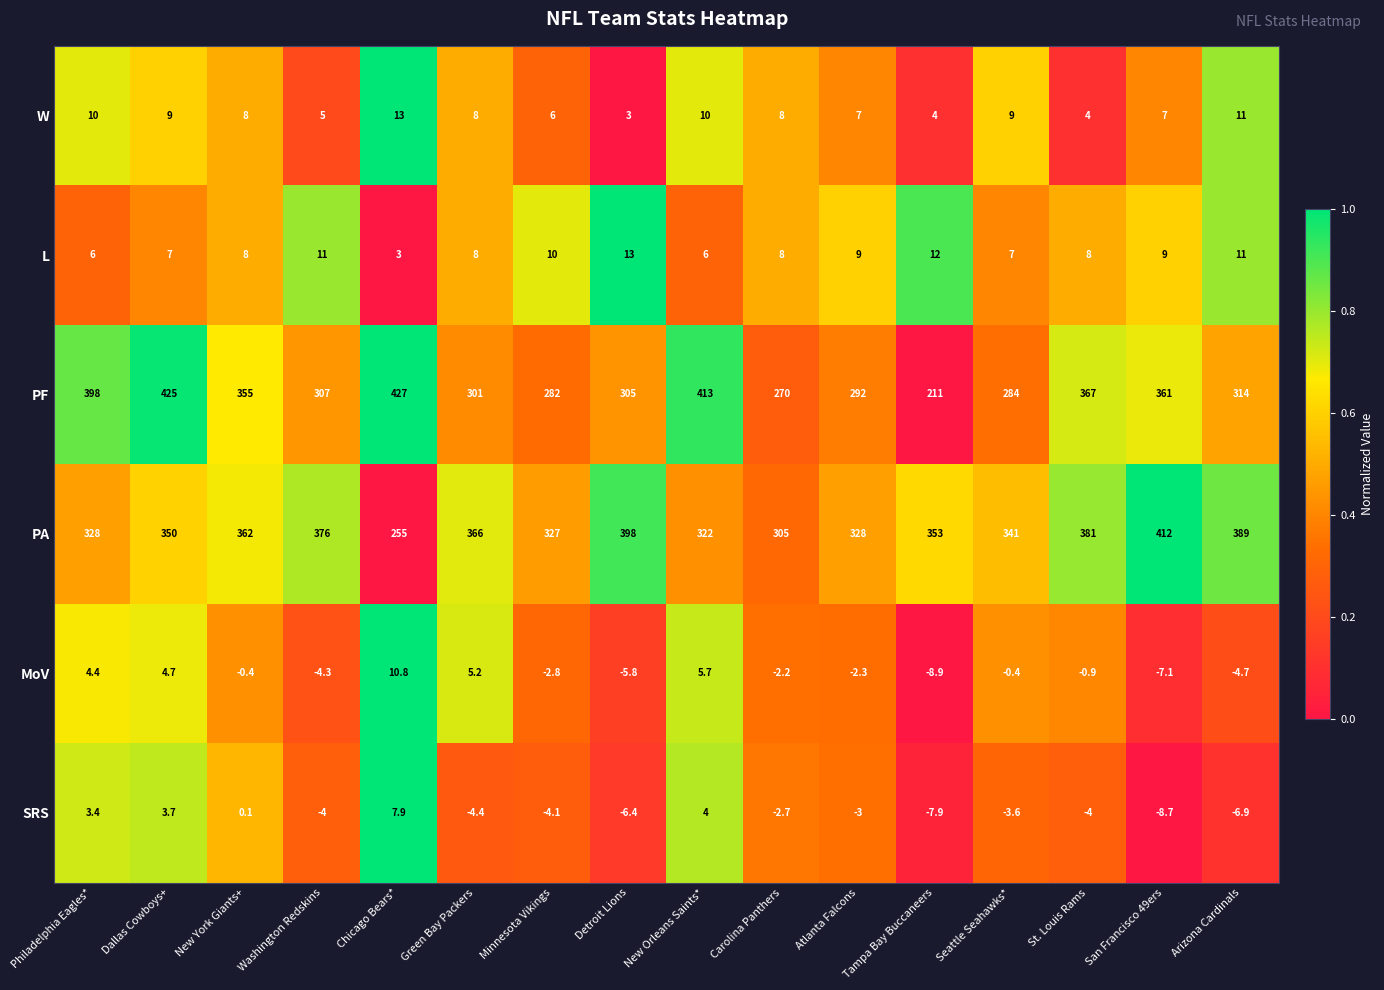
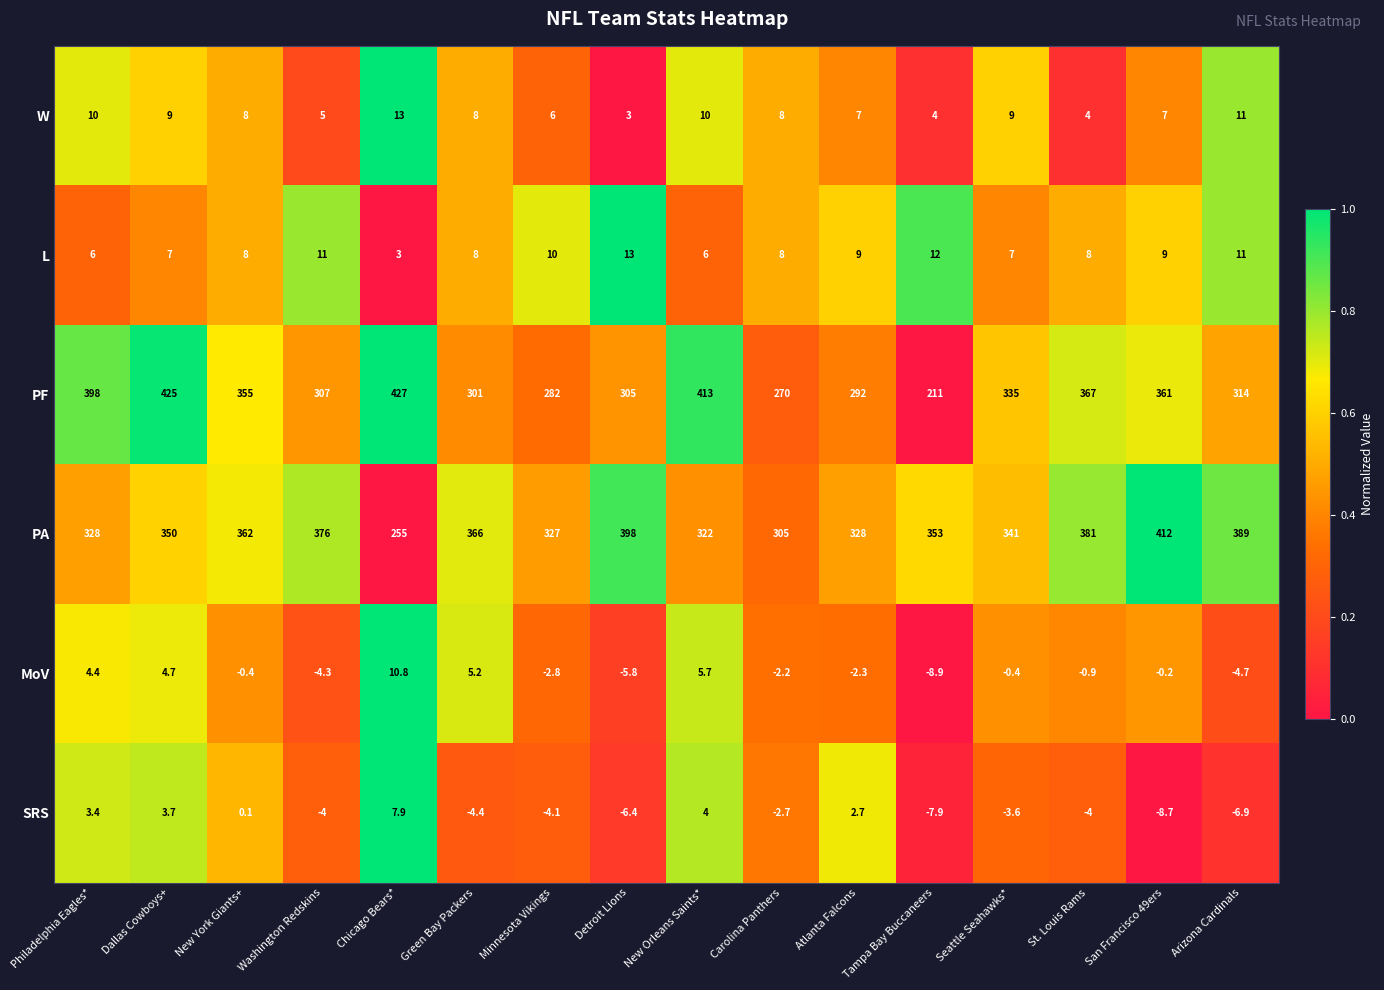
PF, Seattle Seahawks*: 284 -> 335
MoV, San Francisco 49ers: -7.1 -> -0.2
SRS, Atlanta Falcons: -3 -> 2.7
